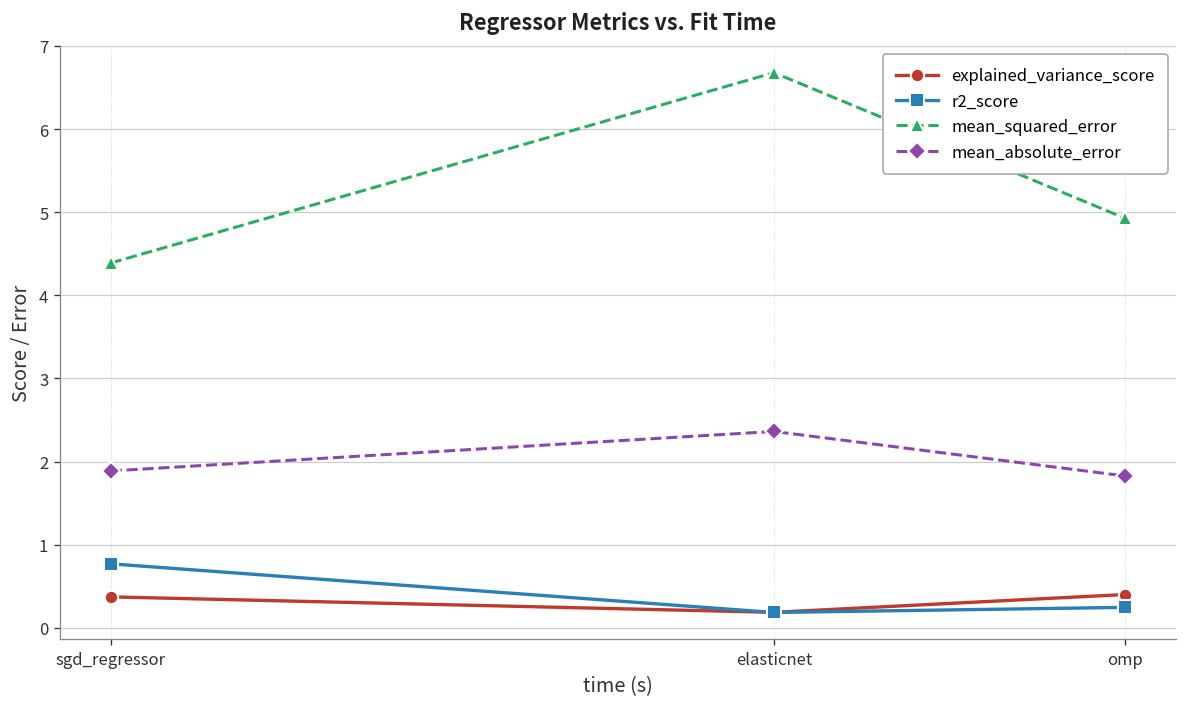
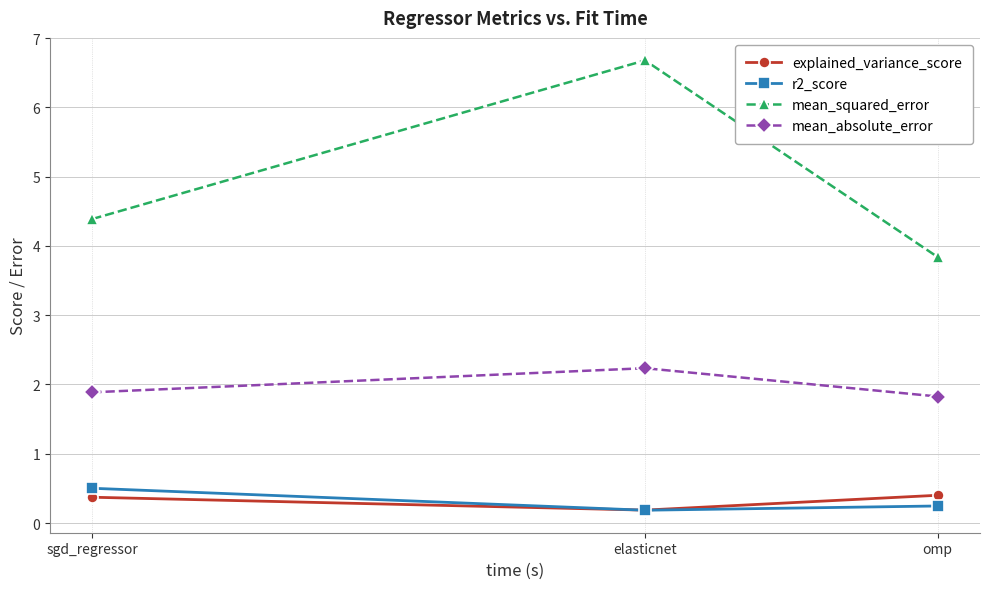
r2_score, sgd_regressor: 0.8 -> 0.5
mean_absolute_error, elasticnet: 2.4 -> 2.2
mean_squared_error, omp: 4.9 -> 3.8
